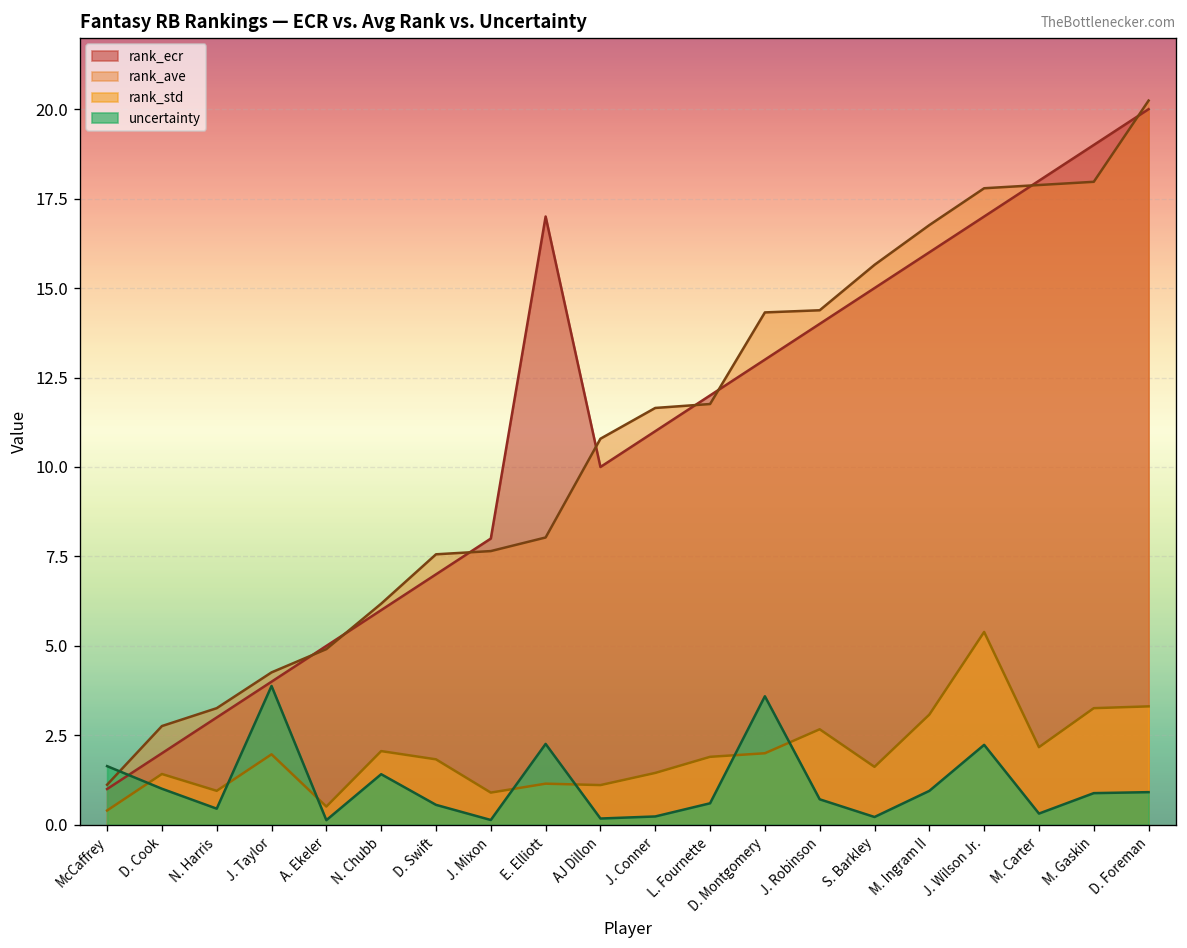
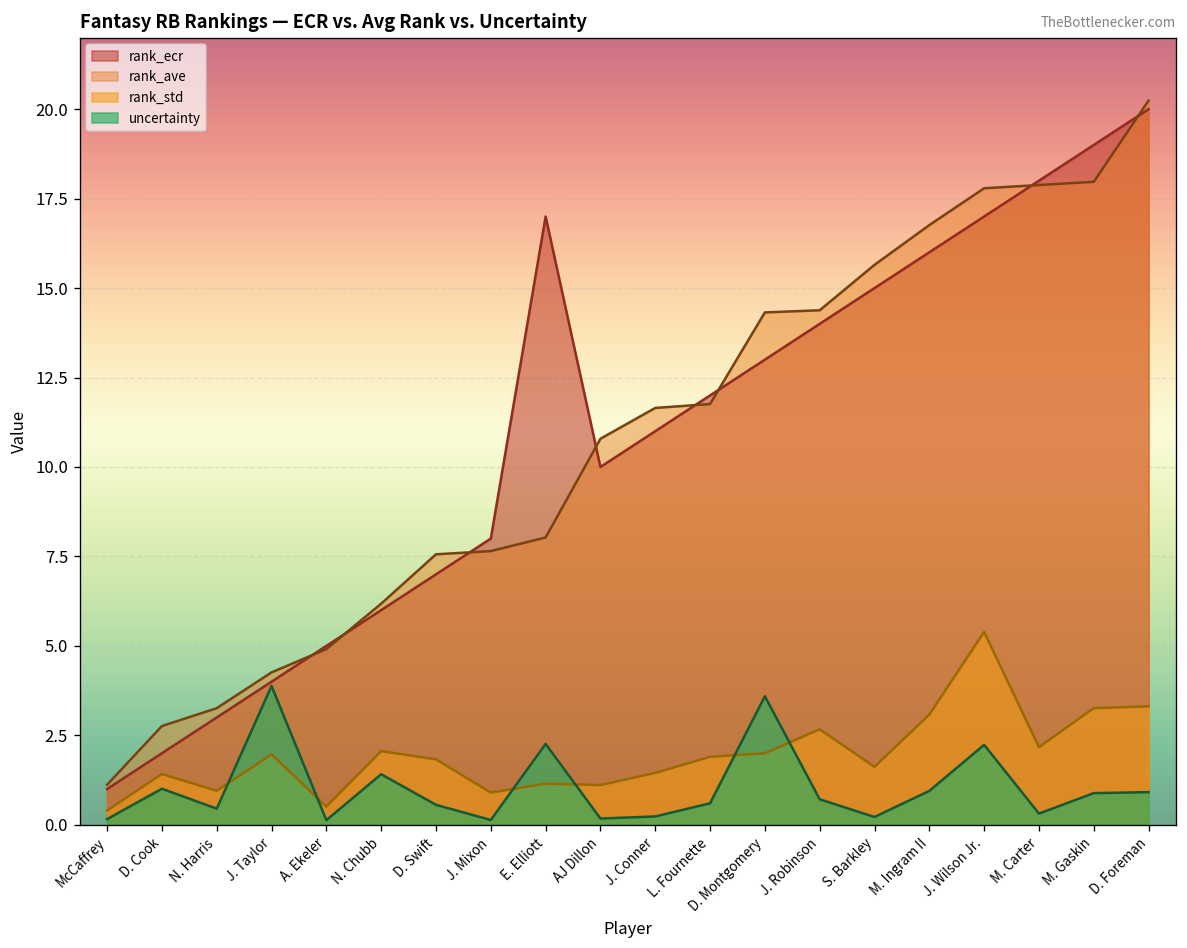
uncertainty, McCaffrey: 1.6 -> 0.2
